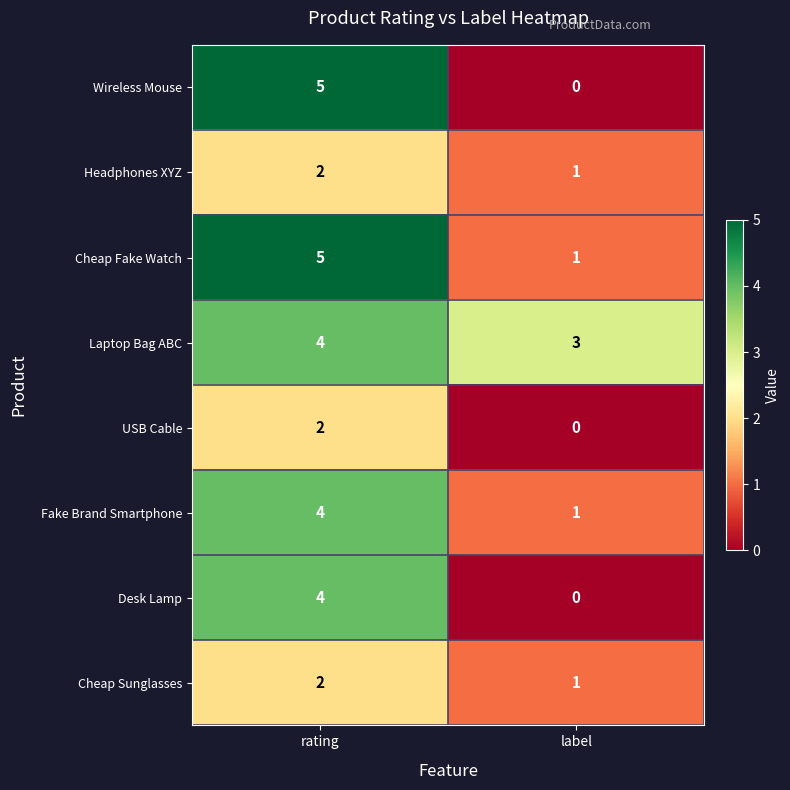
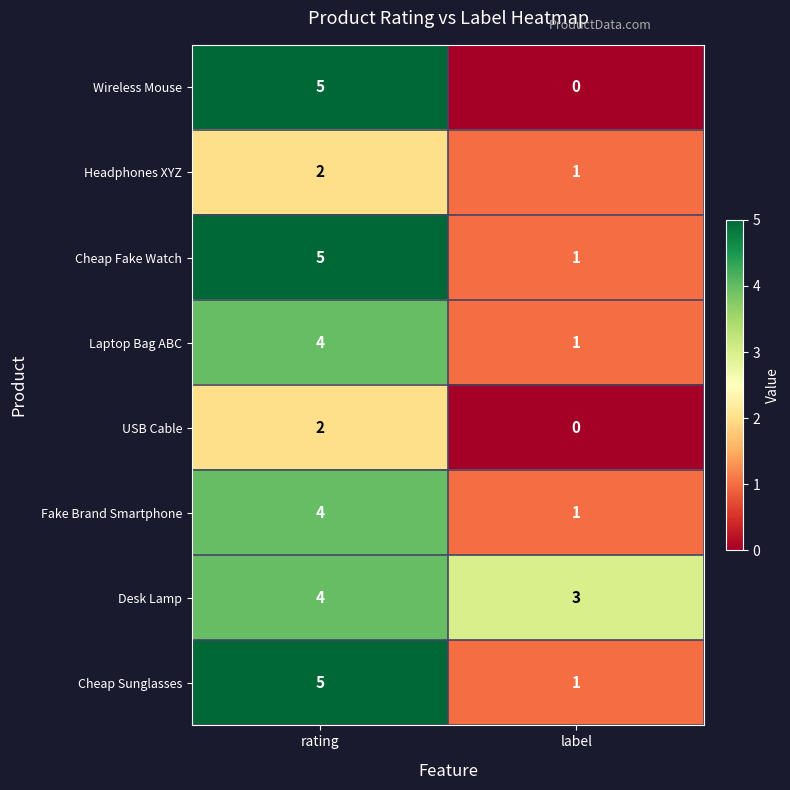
Laptop Bag ABC, label: 3 -> 1
Desk Lamp, label: 0 -> 3
Cheap Sunglasses, rating: 2 -> 5
